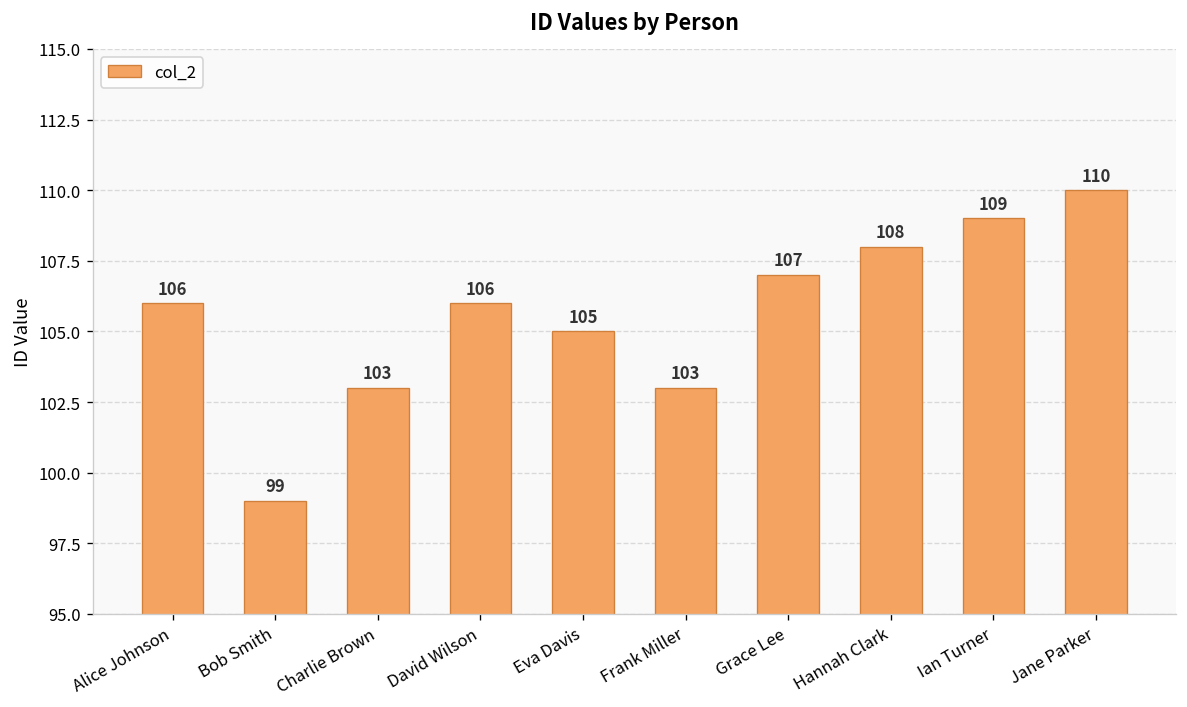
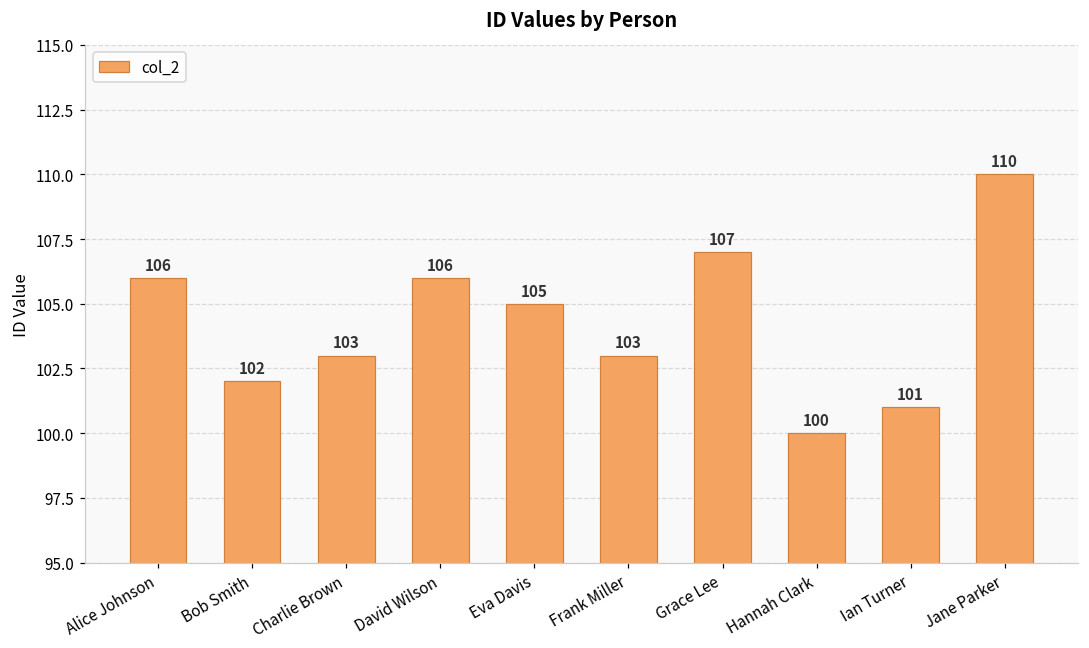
Bob Smith: 99 -> 102
Hannah Clark: 108 -> 100
Ian Turner: 109 -> 101
